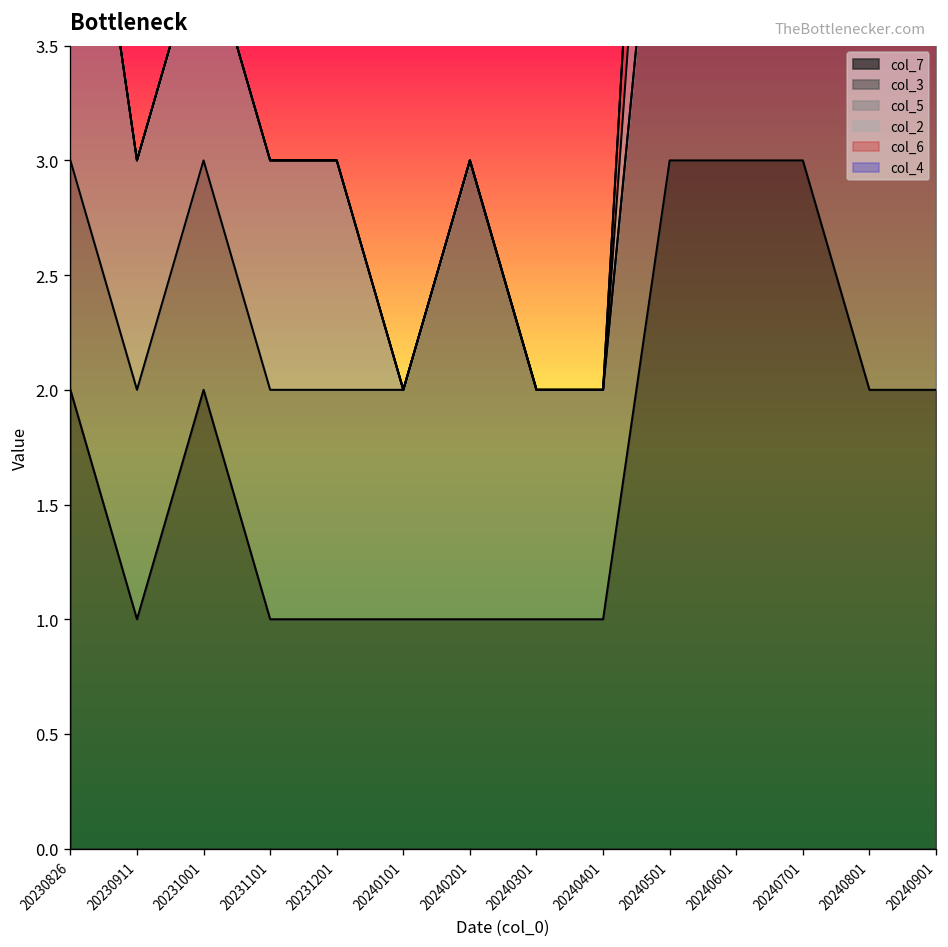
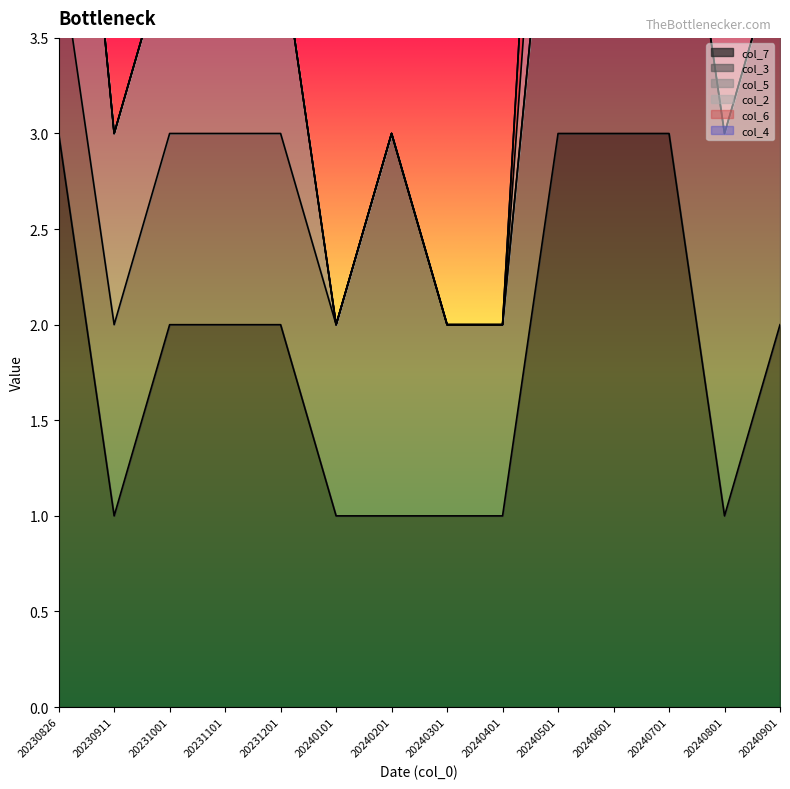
col_7, 20230826: 2 -> 3
col_7, 20231101: 1 -> 2
col_7, 20231201: 1 -> 2
col_7, 20240801: 2 -> 1
